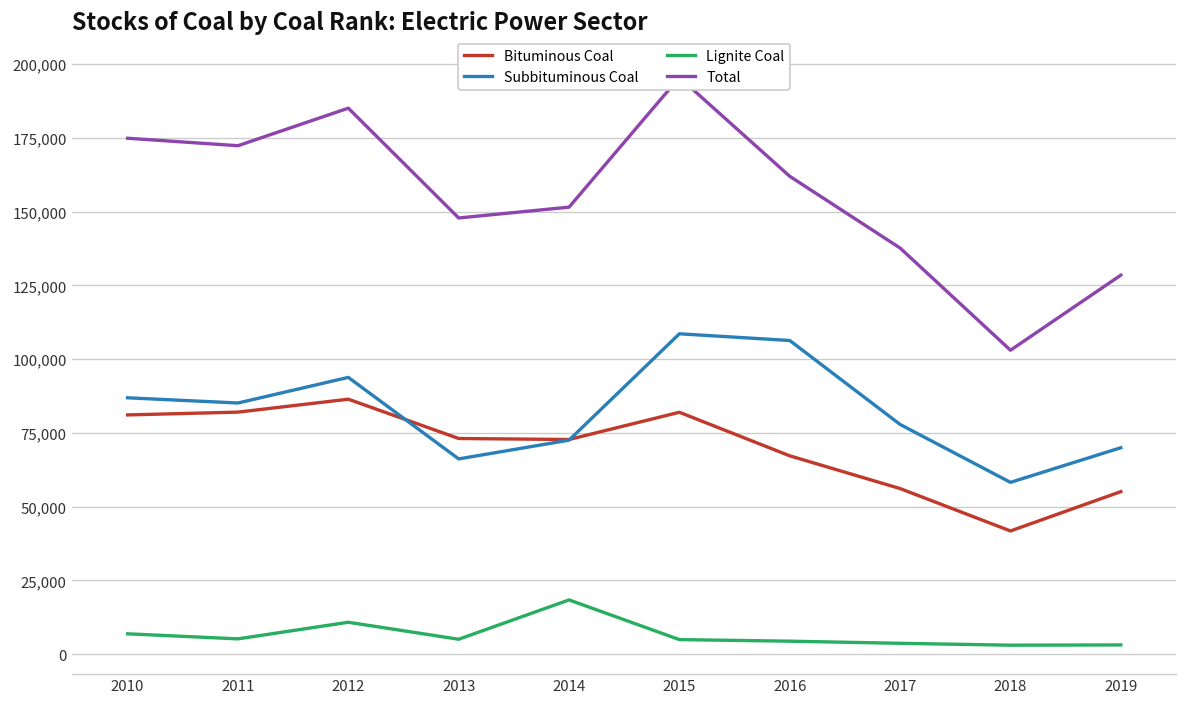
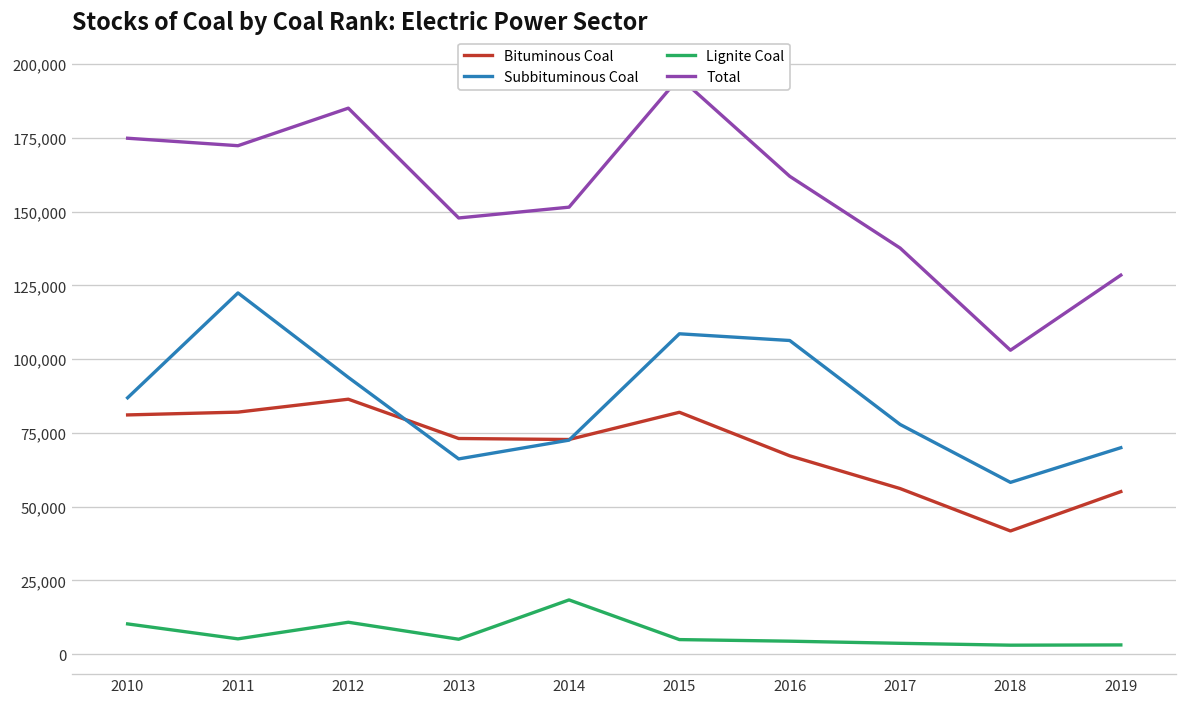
Lignite Coal, 2010: 7,000 -> 10,000
Subbituminous Coal, 2011: 85,000 -> 122,000
